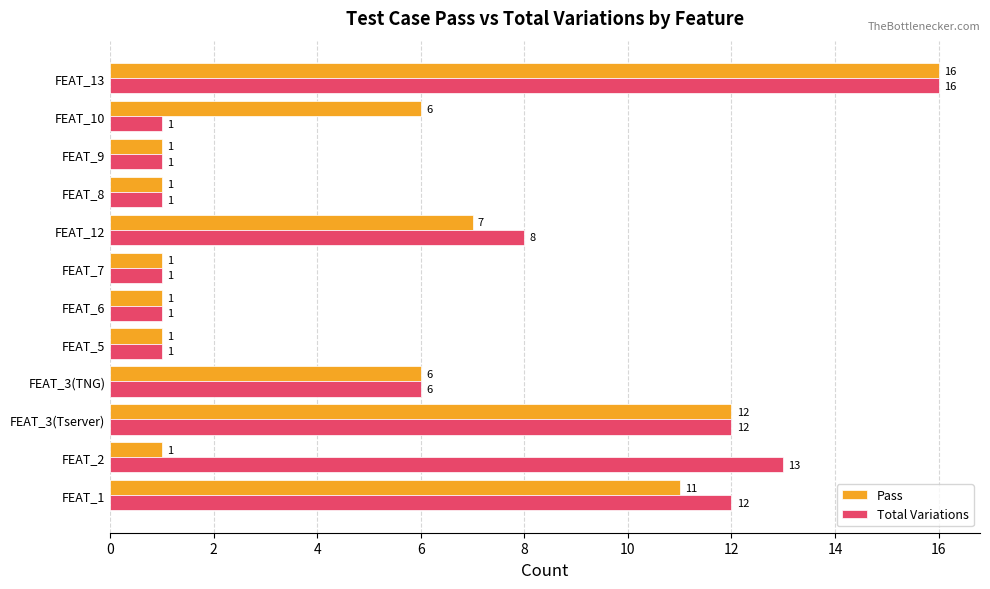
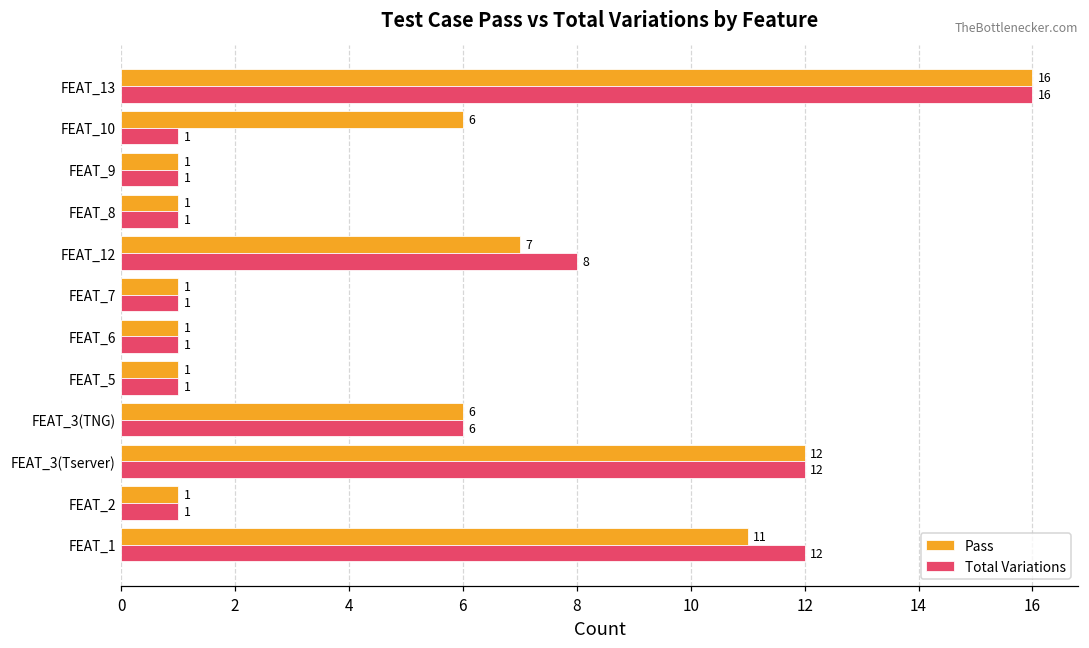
Total Variations, FEAT_2: 13 -> 1
